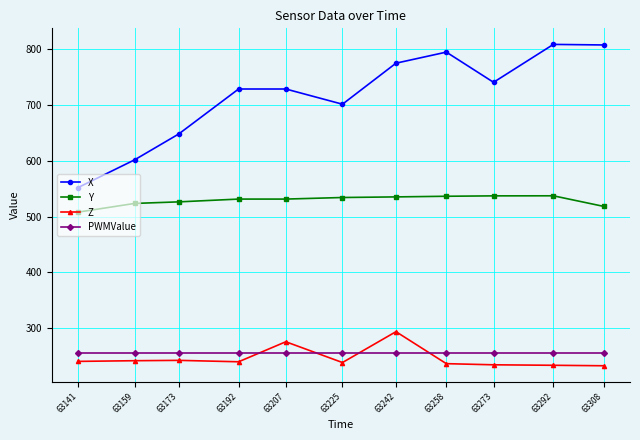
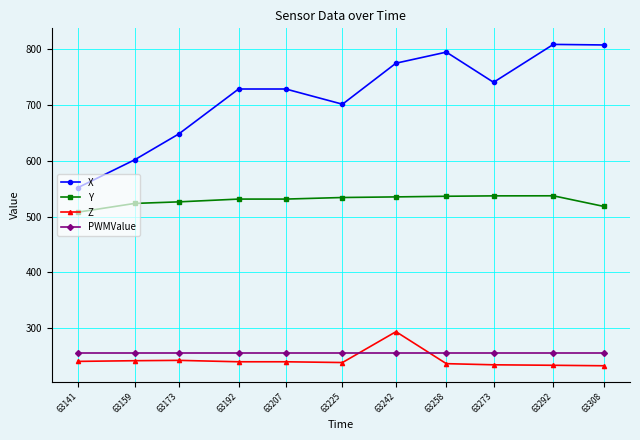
Z, 63207: 280 -> 240
